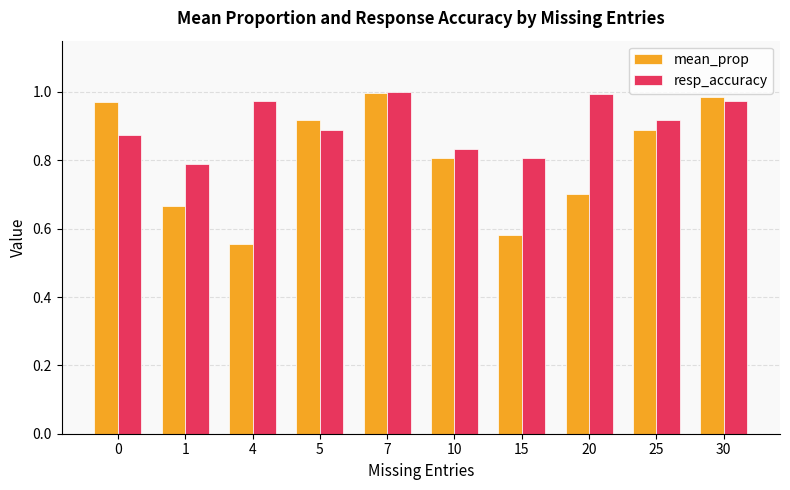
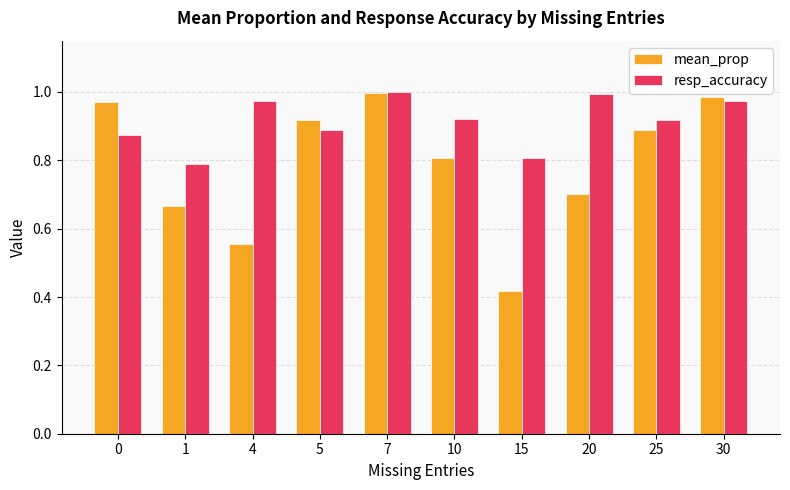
resp_accuracy, 10: 0.83 -> 0.92
mean_prop, 15: 0.58 -> 0.42
